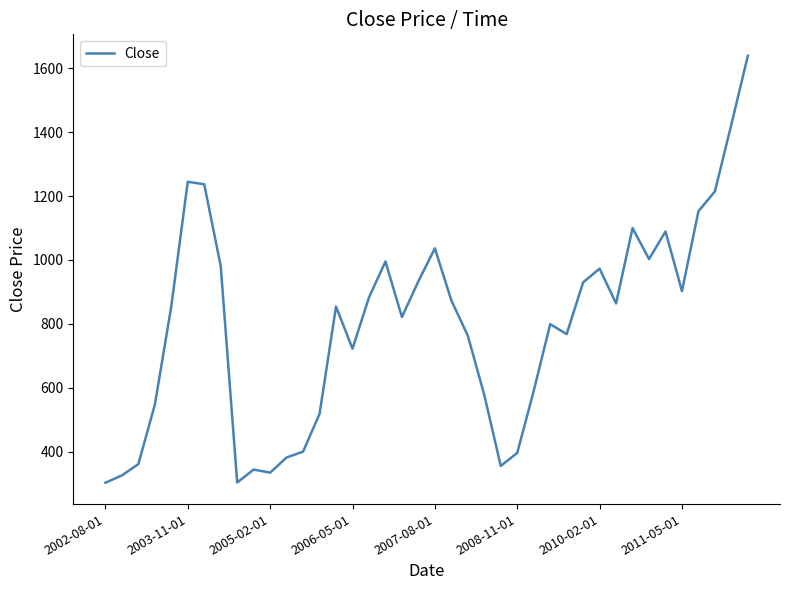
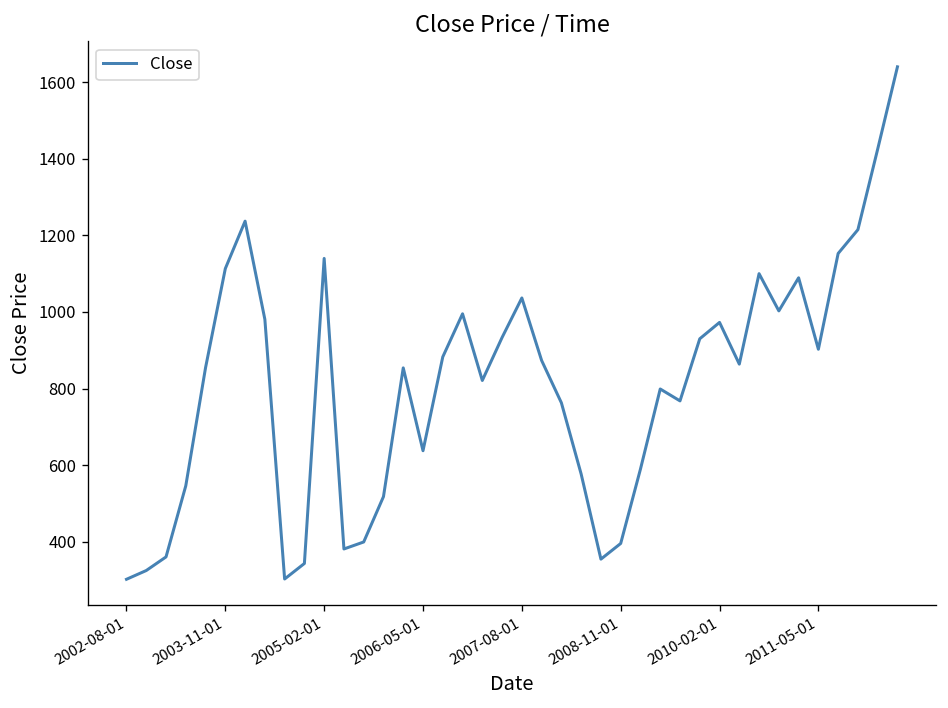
2003-11-01: 1240 -> 1110
2005-02-01: 330 -> 1140
2006-05-01: 720 -> 640
